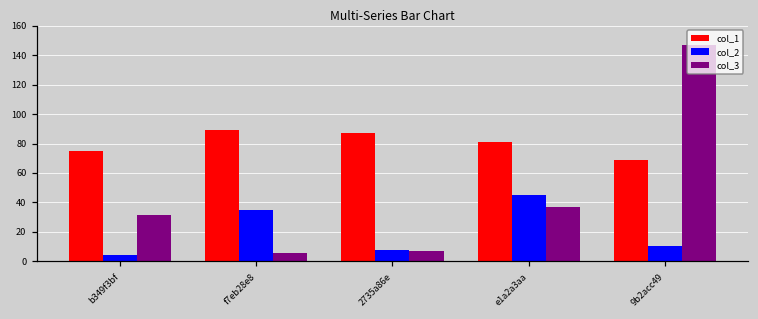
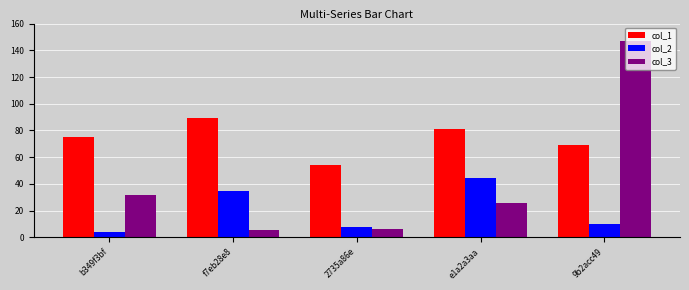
col_1, 2735a86e: 87 -> 54
col_3, e1a2a3aa: 37 -> 26
